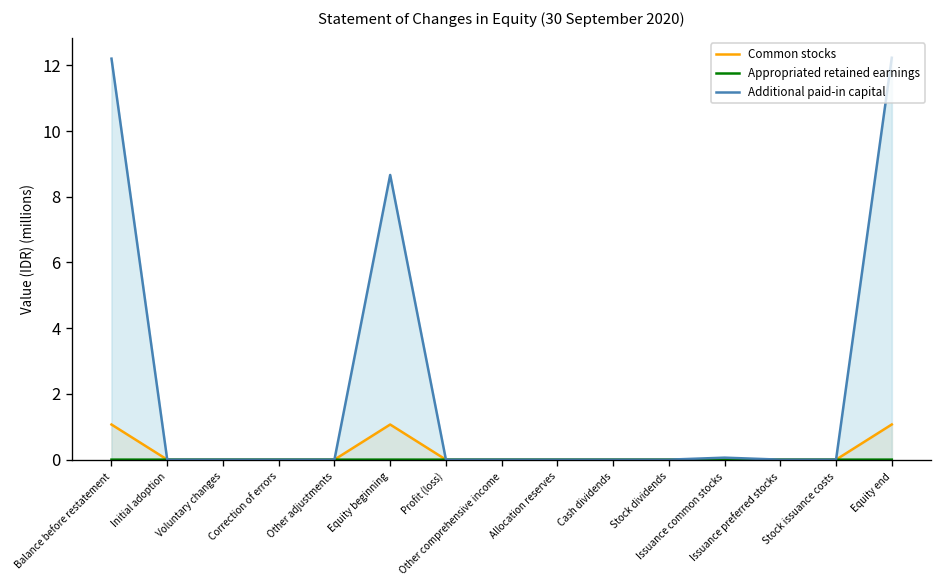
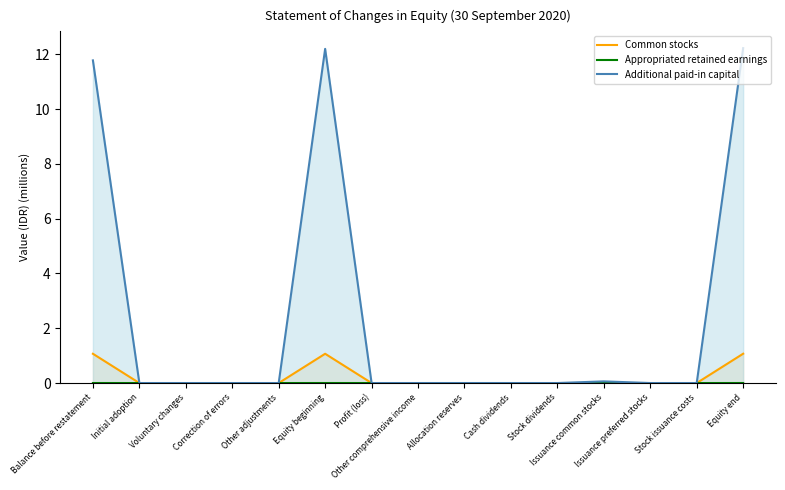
Additional paid-in capital, Balance before restatement: 12.2 -> 11.8
Additional paid-in capital, Equity beginning: 8.7 -> 12.2
